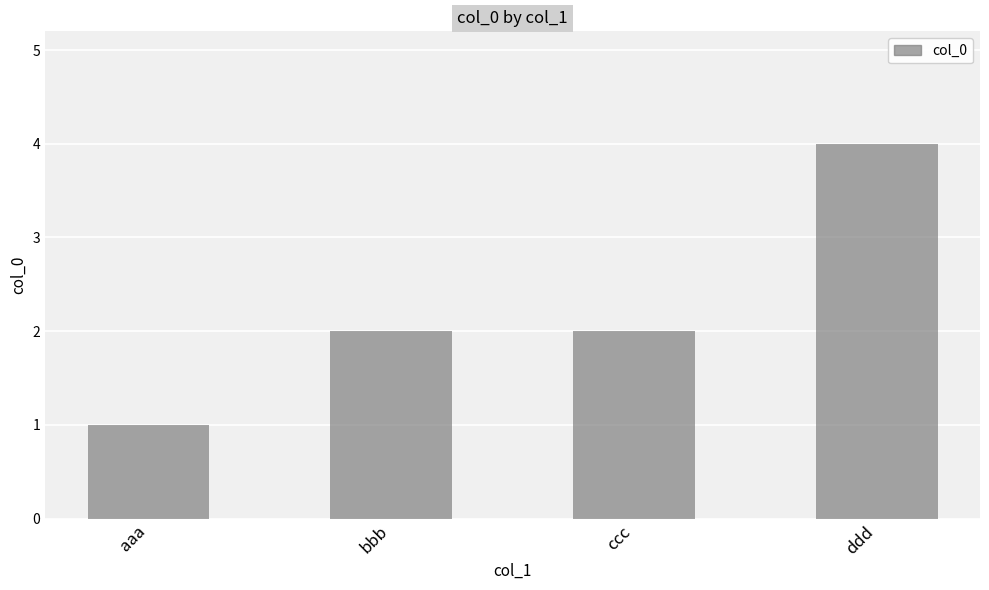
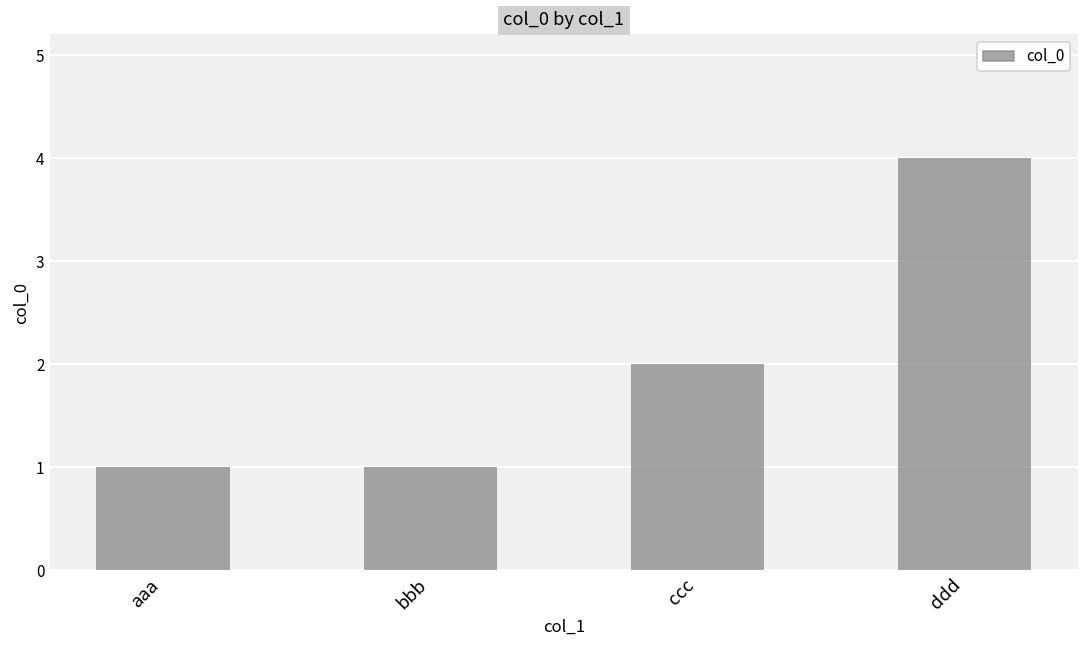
bbb: 2 -> 1
